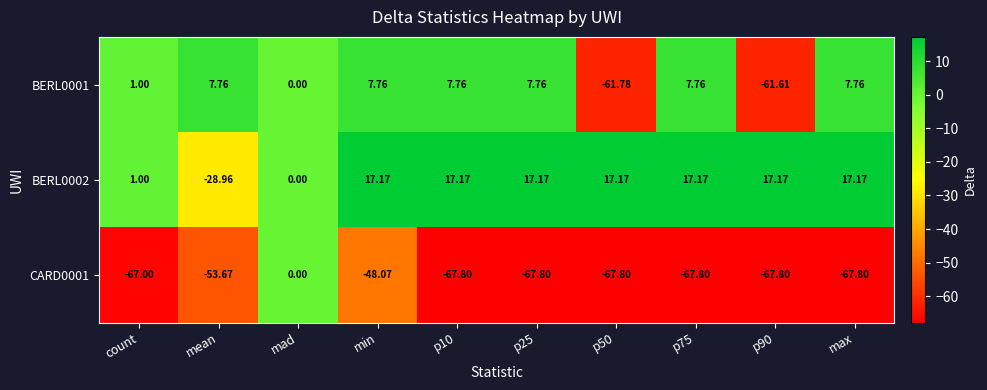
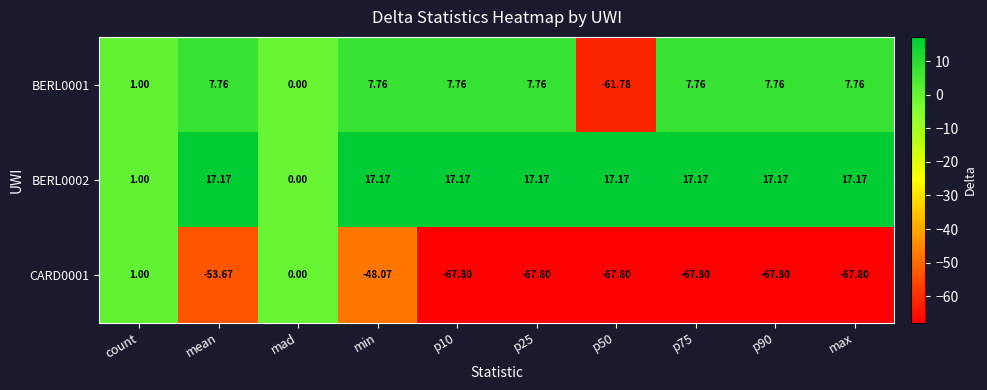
BERL0001, p90: -61.61 -> 7.76
BERL0002, mean: -28.96 -> 17.17
CARD0001, count: -67.00 -> 1.00
